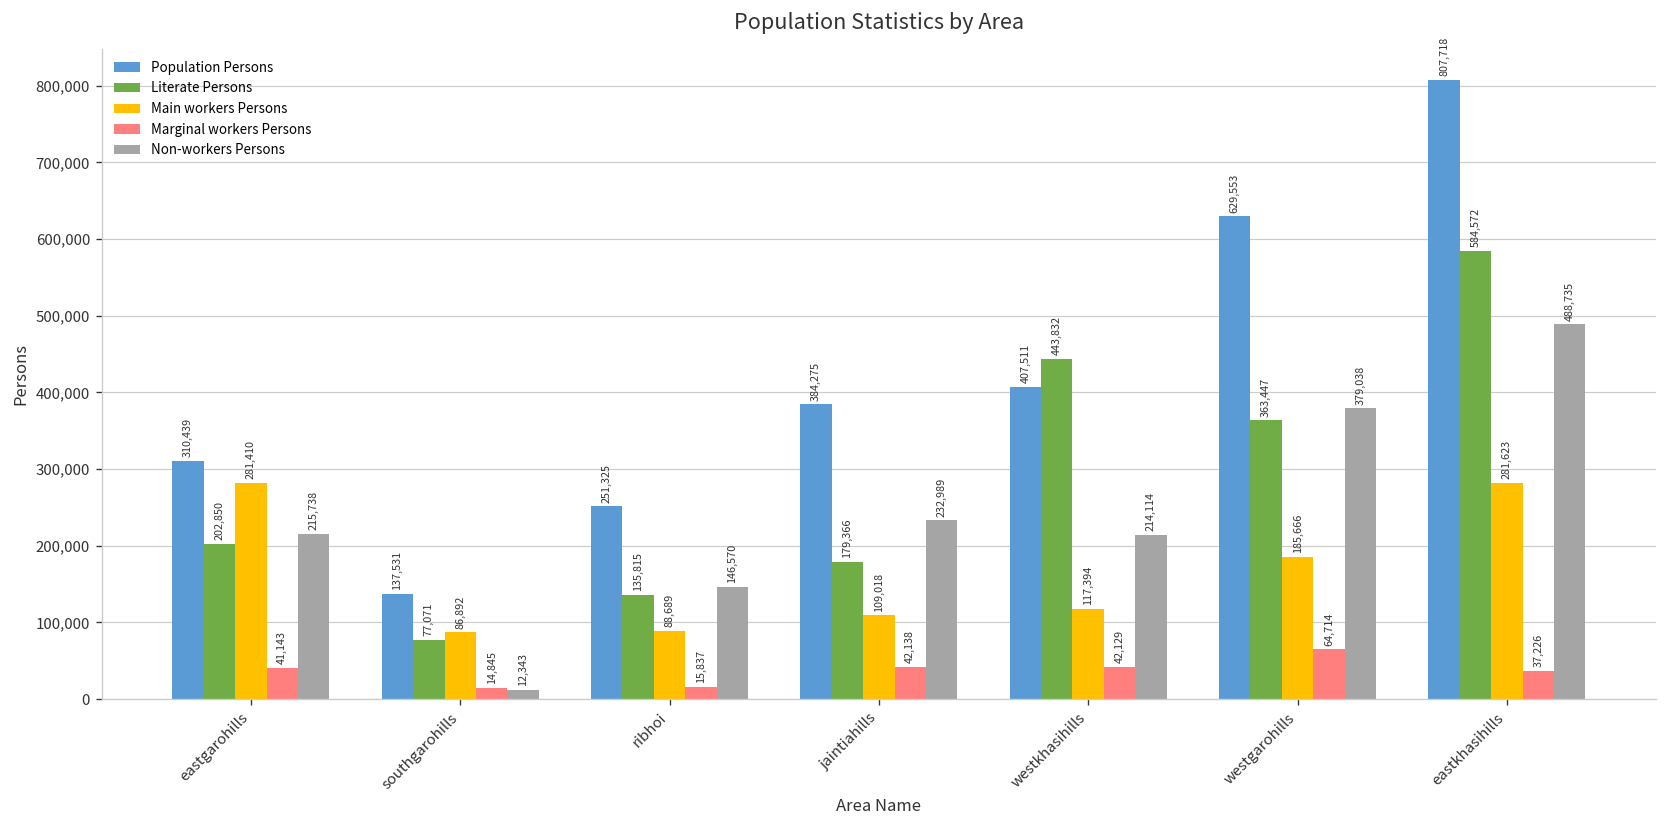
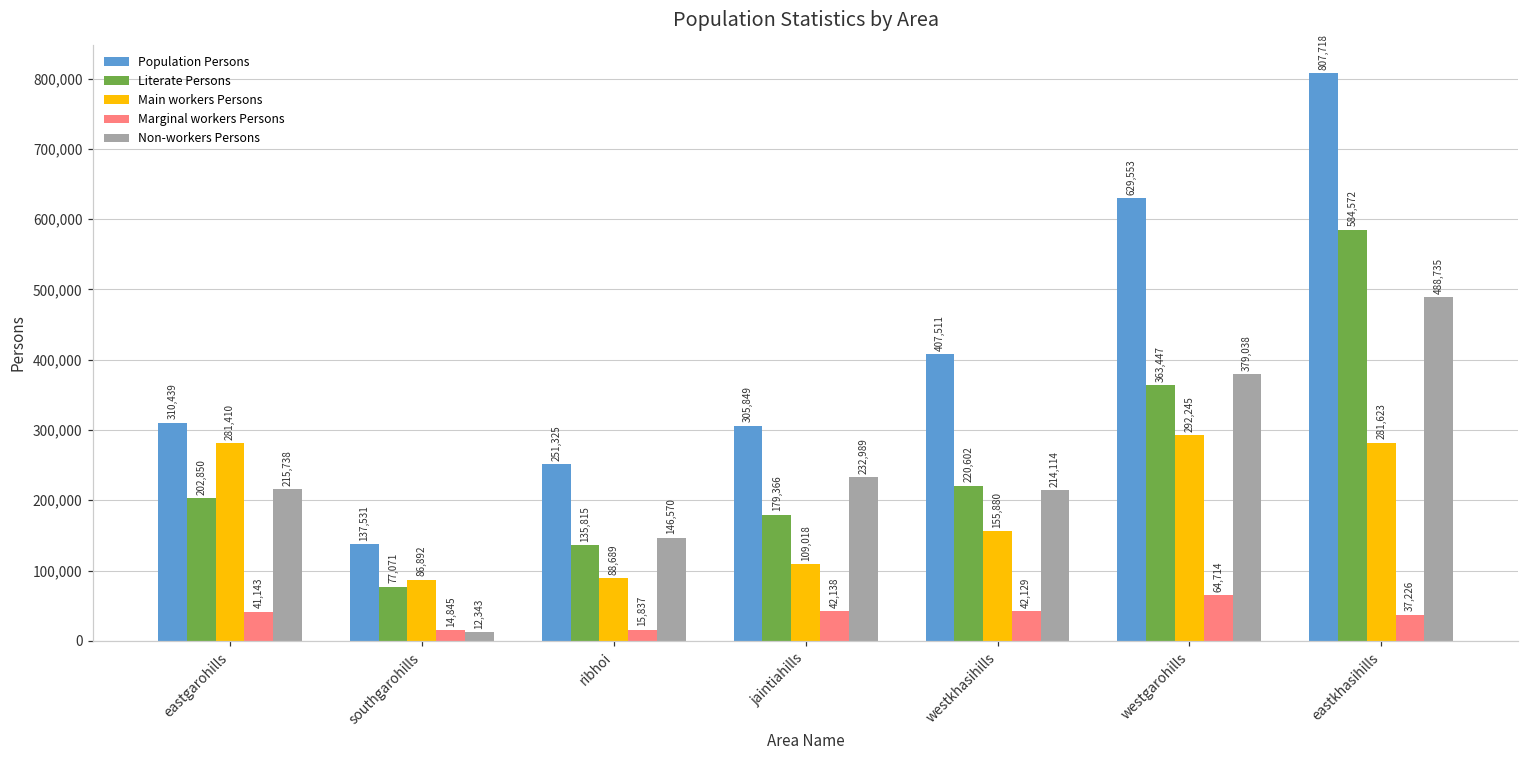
Population Persons, jaintiahills: 384,275 -> 305,849
Literate Persons, westkhasihills: 443,832 -> 220,602
Main workers Persons, westkhasihills: 117,394 -> 155,880
Main workers Persons, westgarohills: 185,666 -> 292,245
